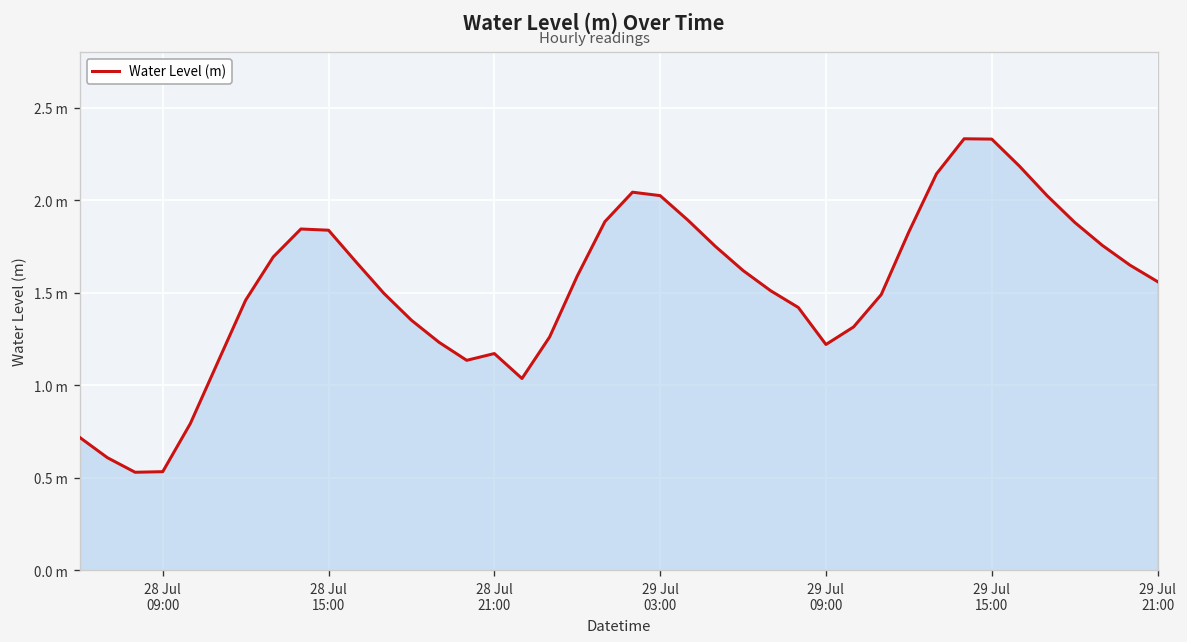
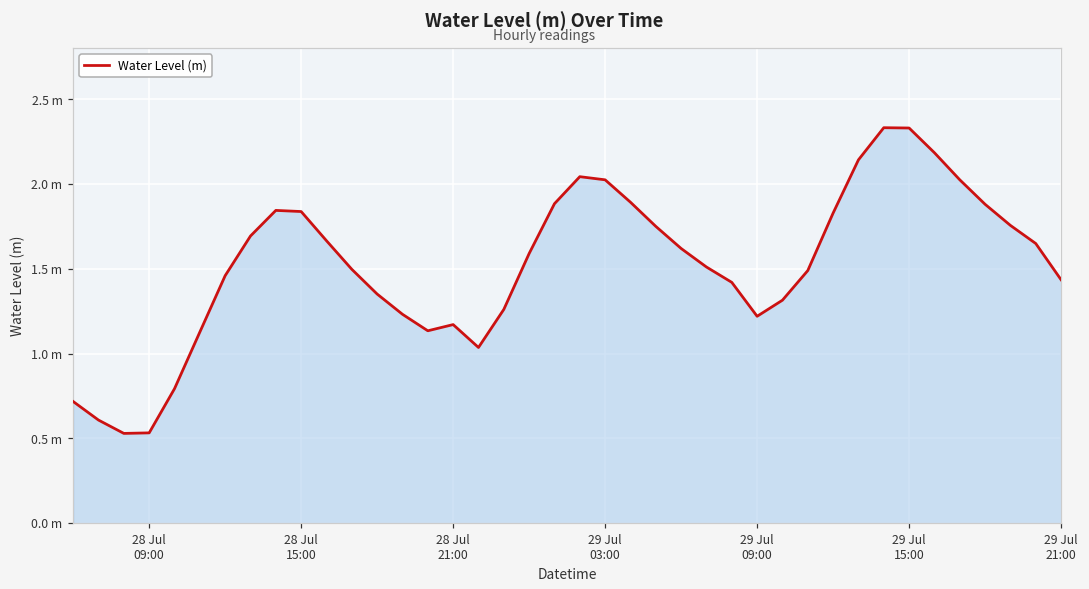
29 Jul 21:00: 1.56 m -> 1.44 m
